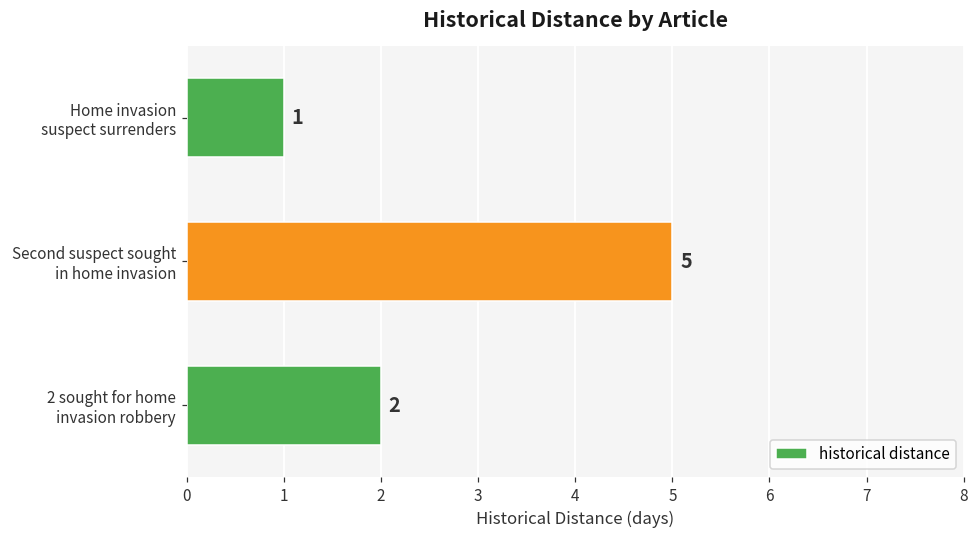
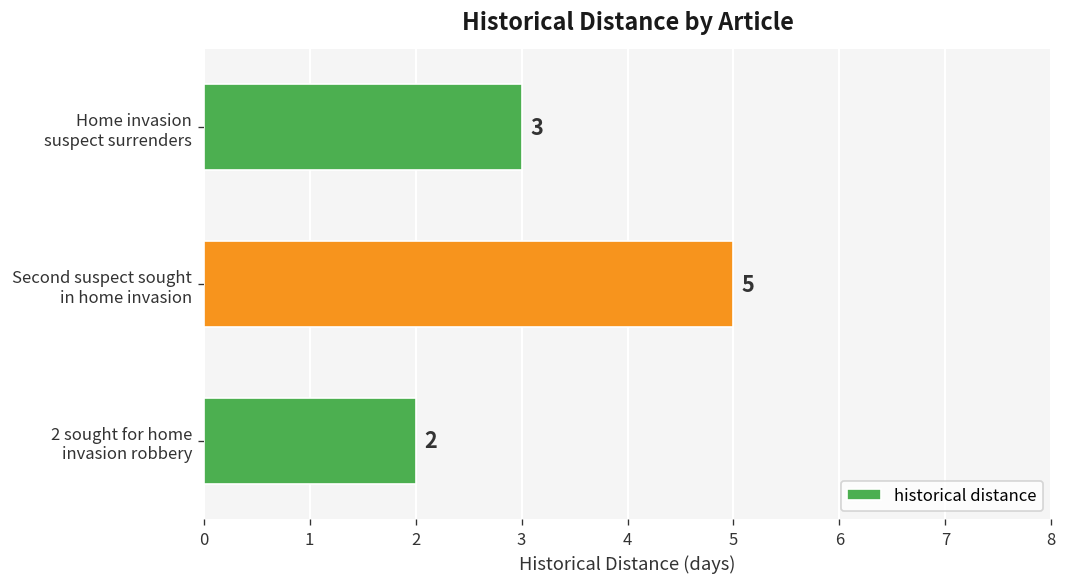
Home invasion suspect surrenders: 1 -> 3
